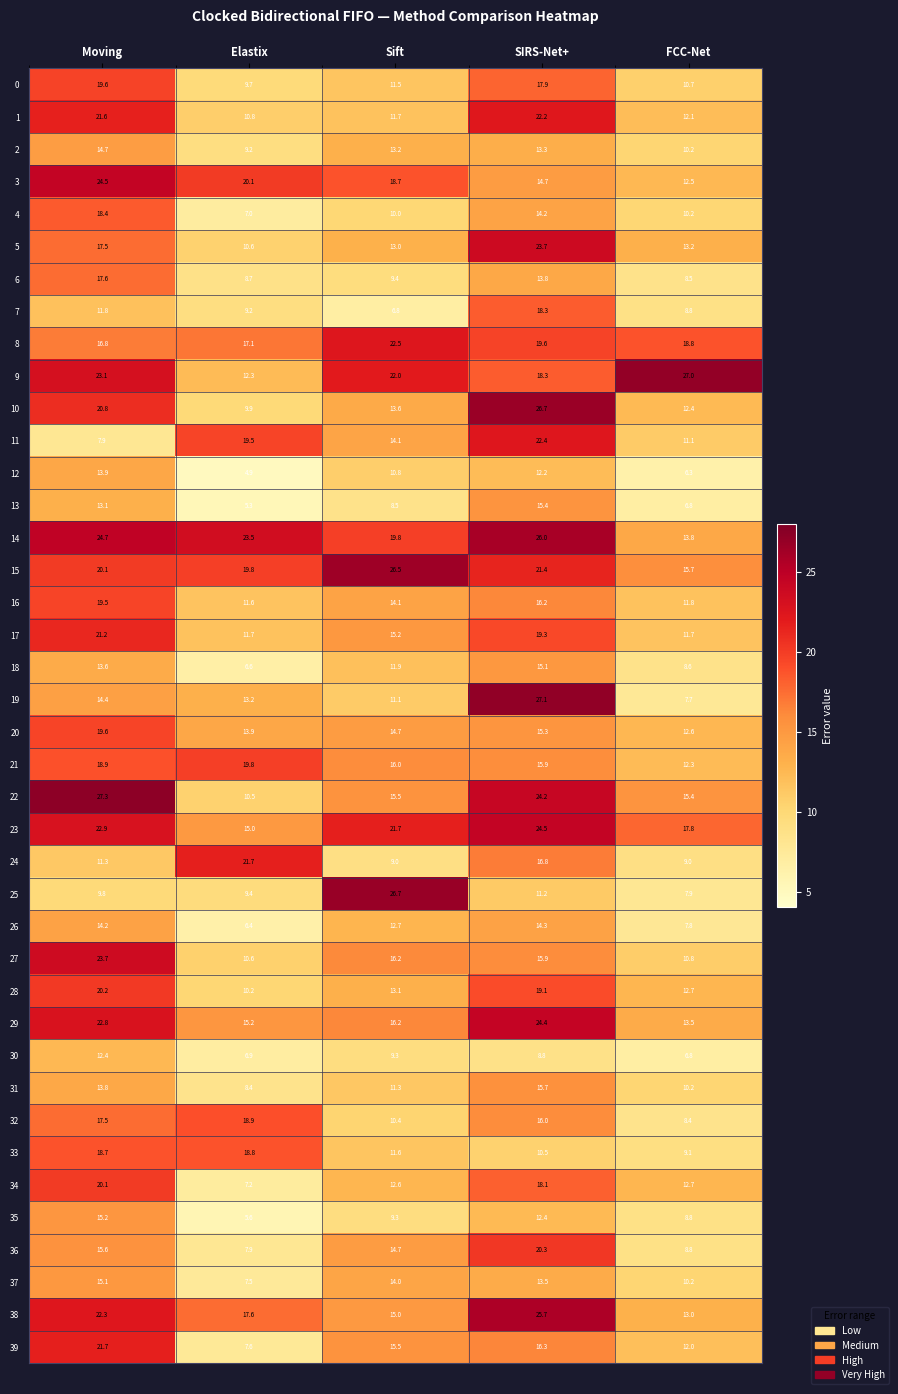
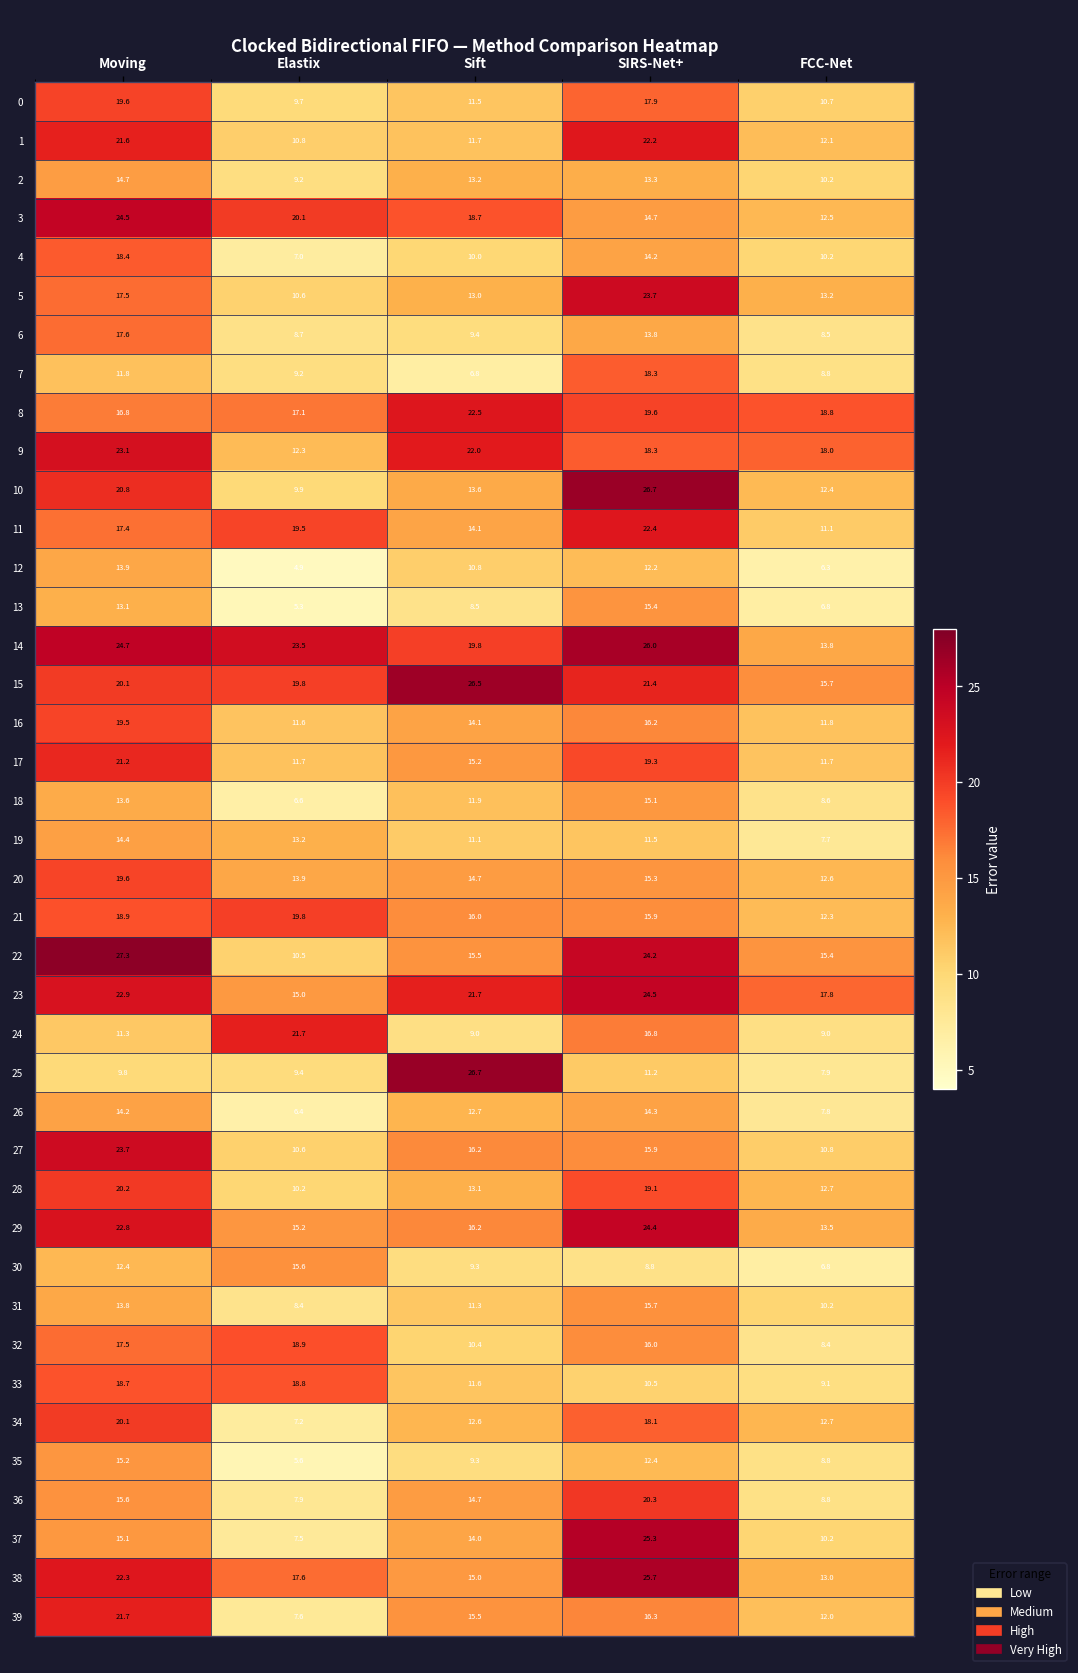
9, FCC-Net: 27.0 -> 18.0
11, Moving: 7.9 -> 17.4
19, SIRS-Net+: 27.1 -> 11.5
30, Elastix: 6.9 -> 15.6
37, SIRS-Net+: 13.5 -> 25.3
